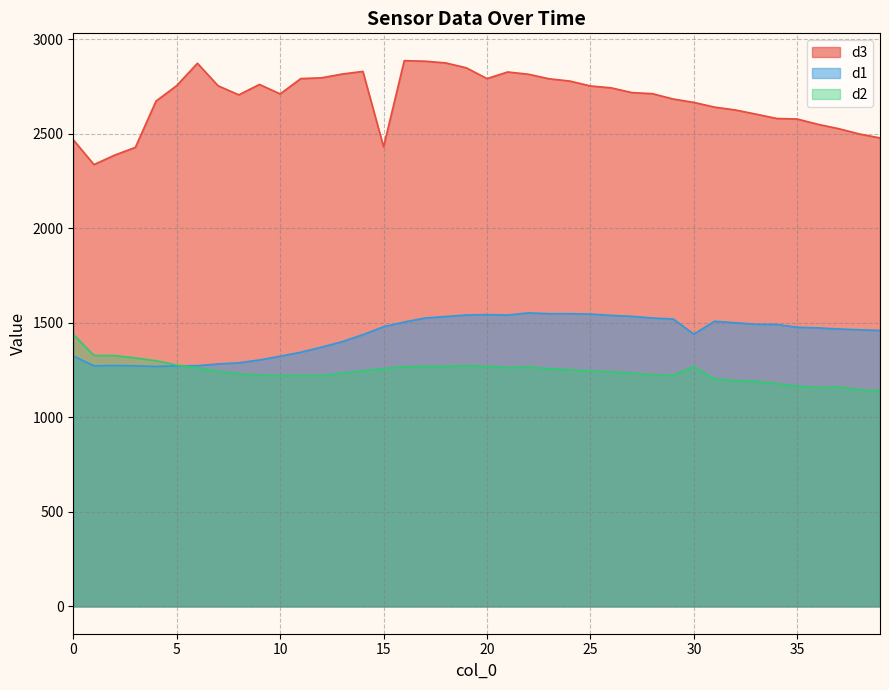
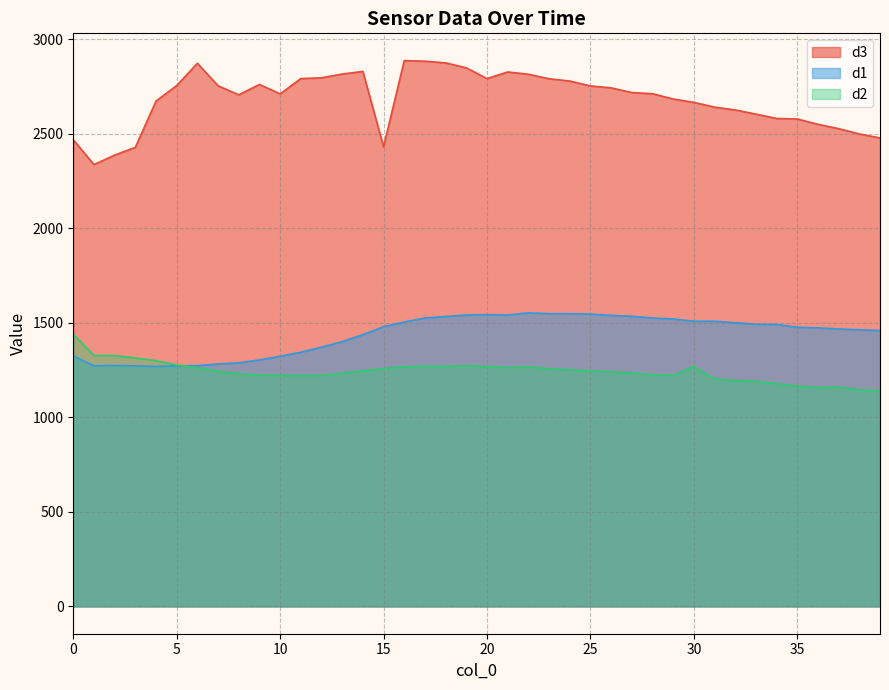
d1, 30: 1440 -> 1510
